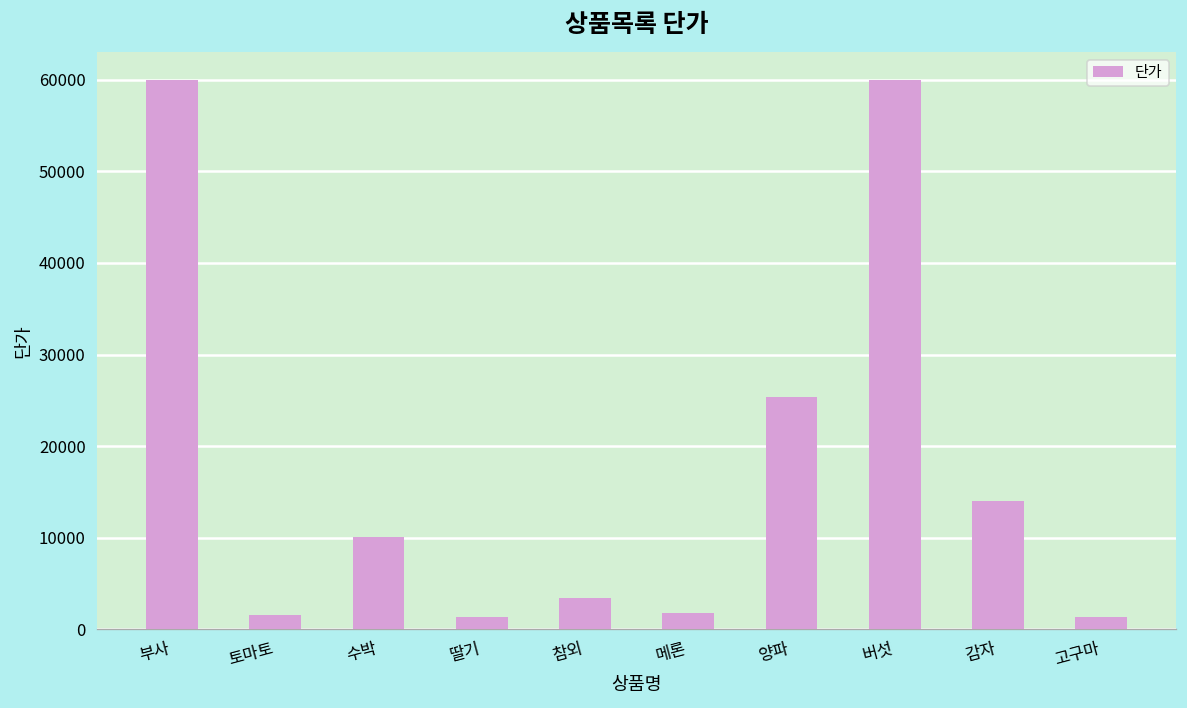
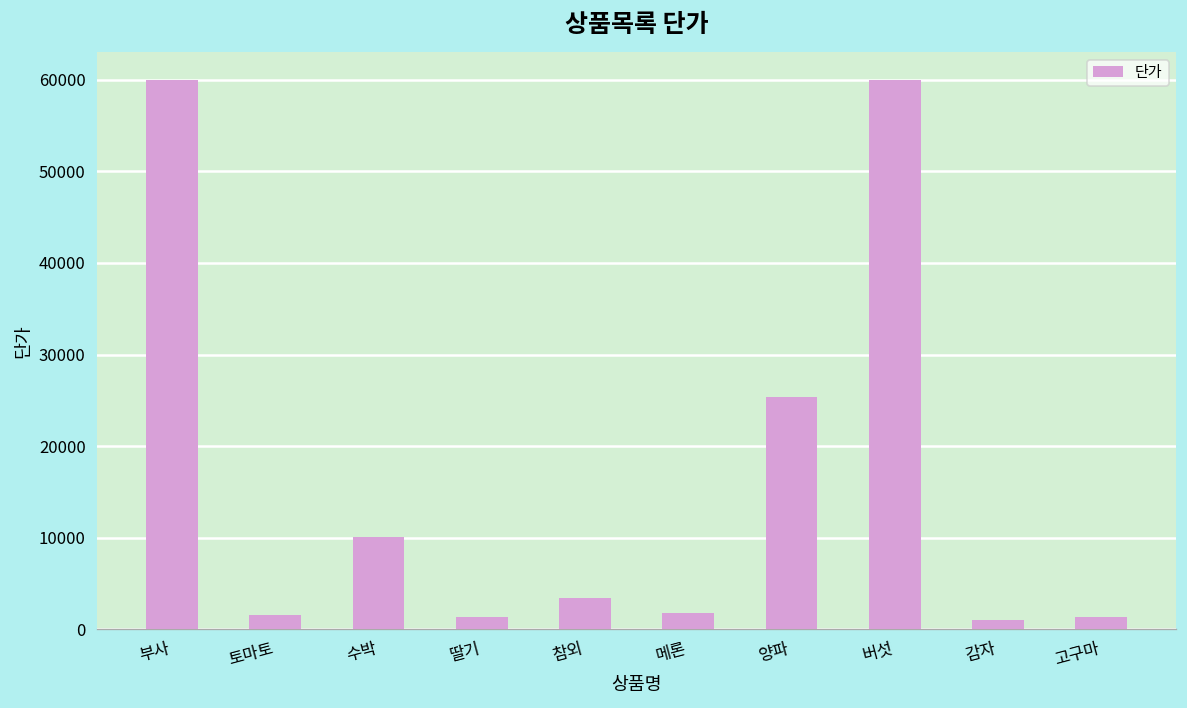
감자: 14000 -> 1000
